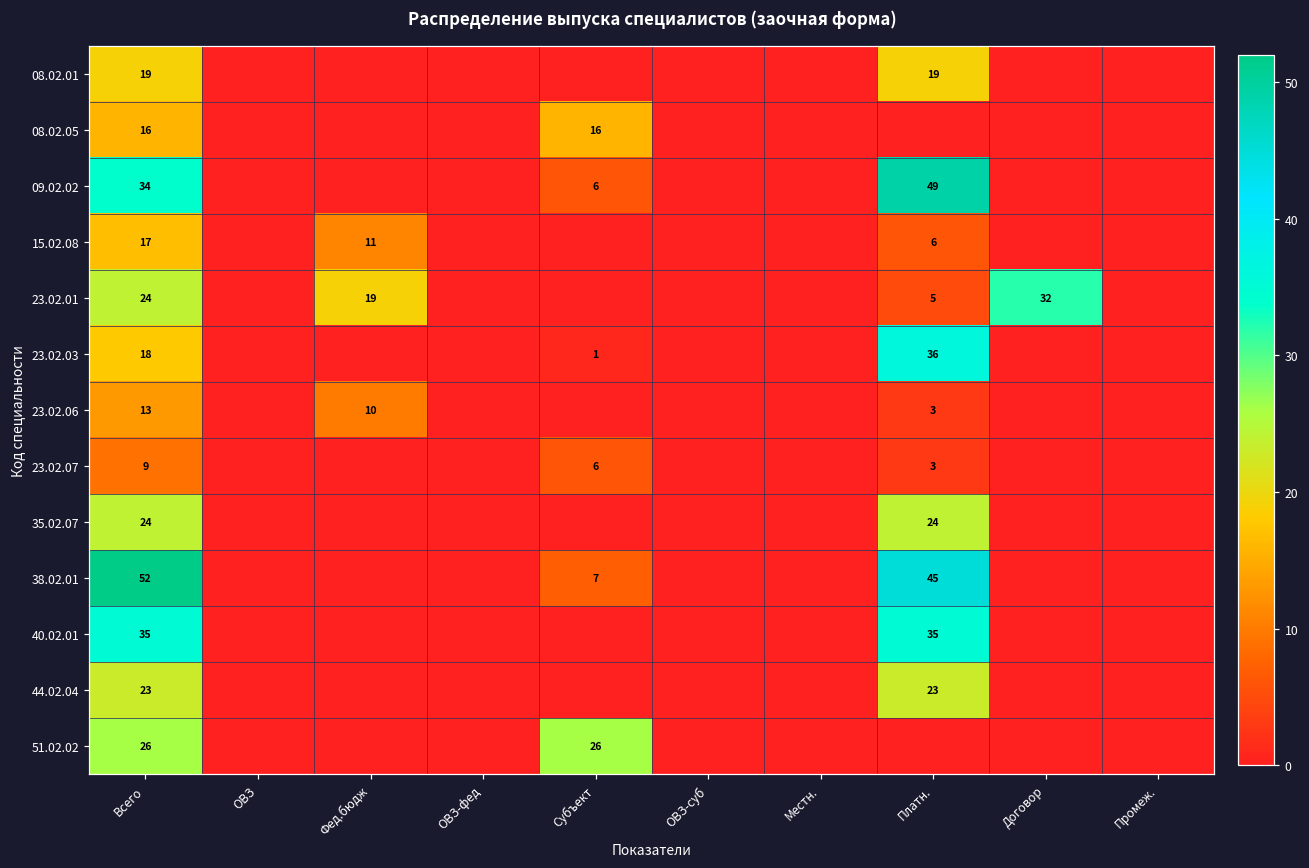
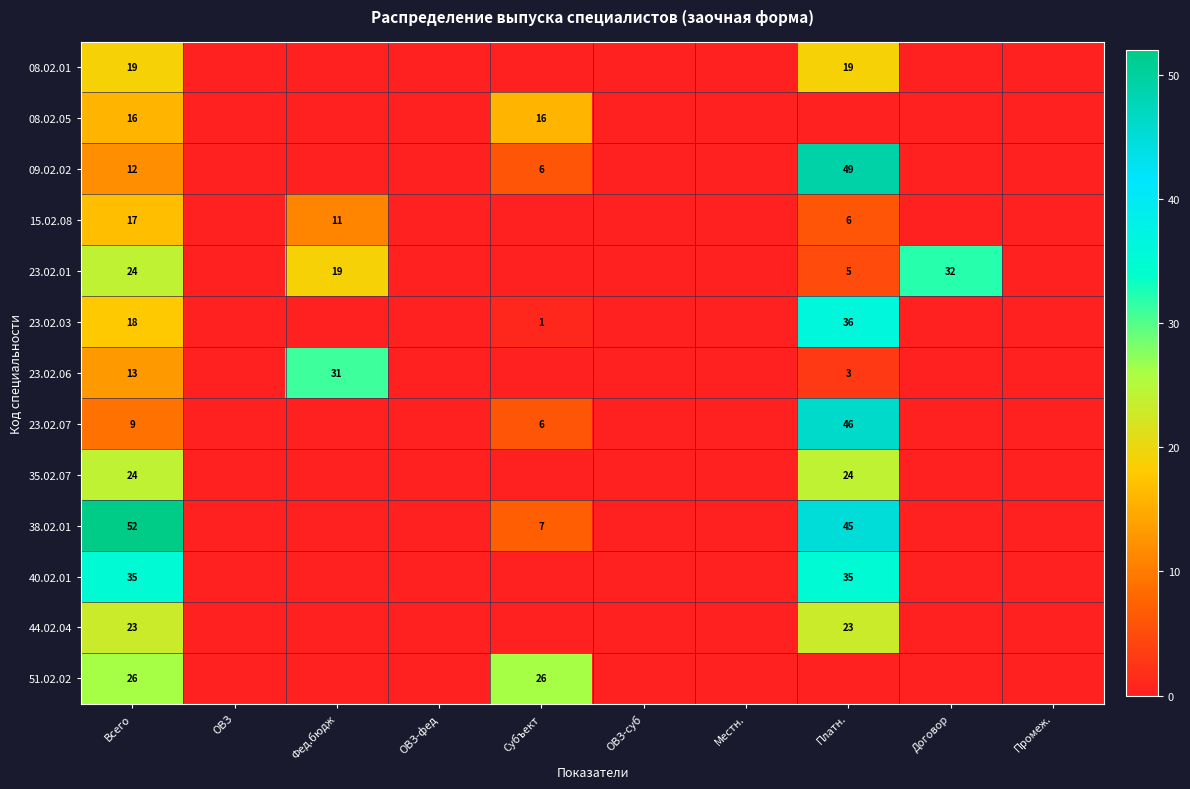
09.02.02, Всего: 34 -> 12
23.02.06, Фед.бюдж: 10 -> 31
23.02.07, Платн.: 3 -> 46
